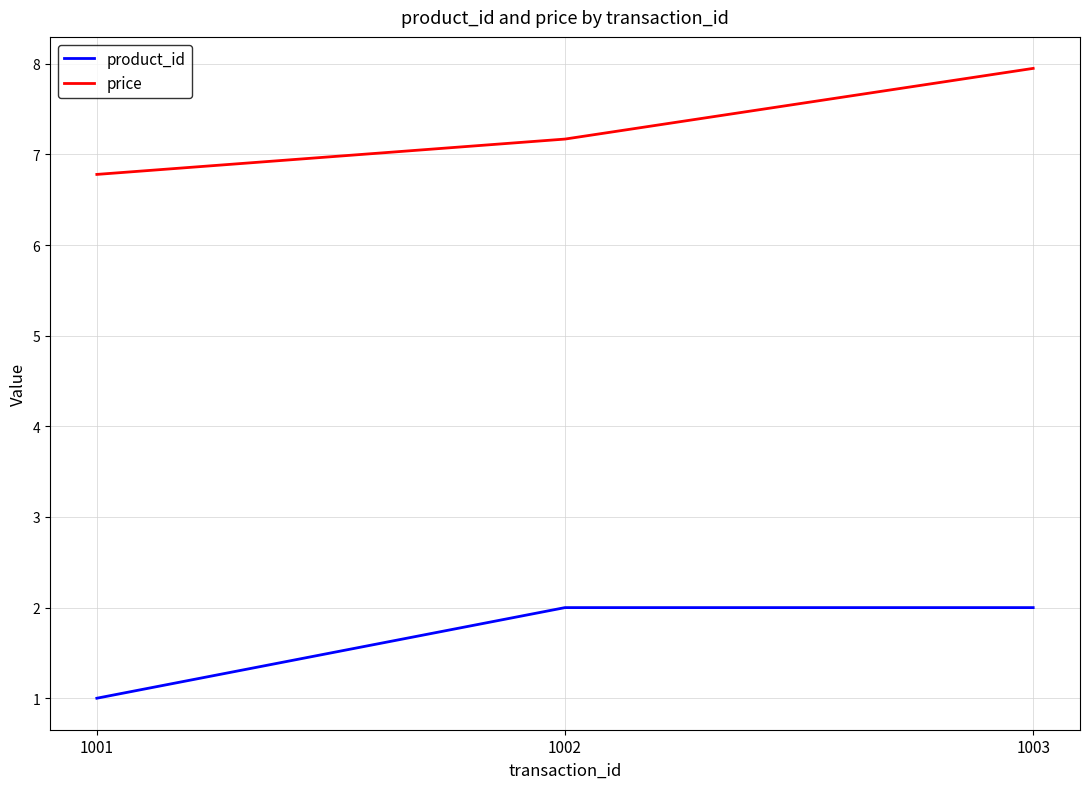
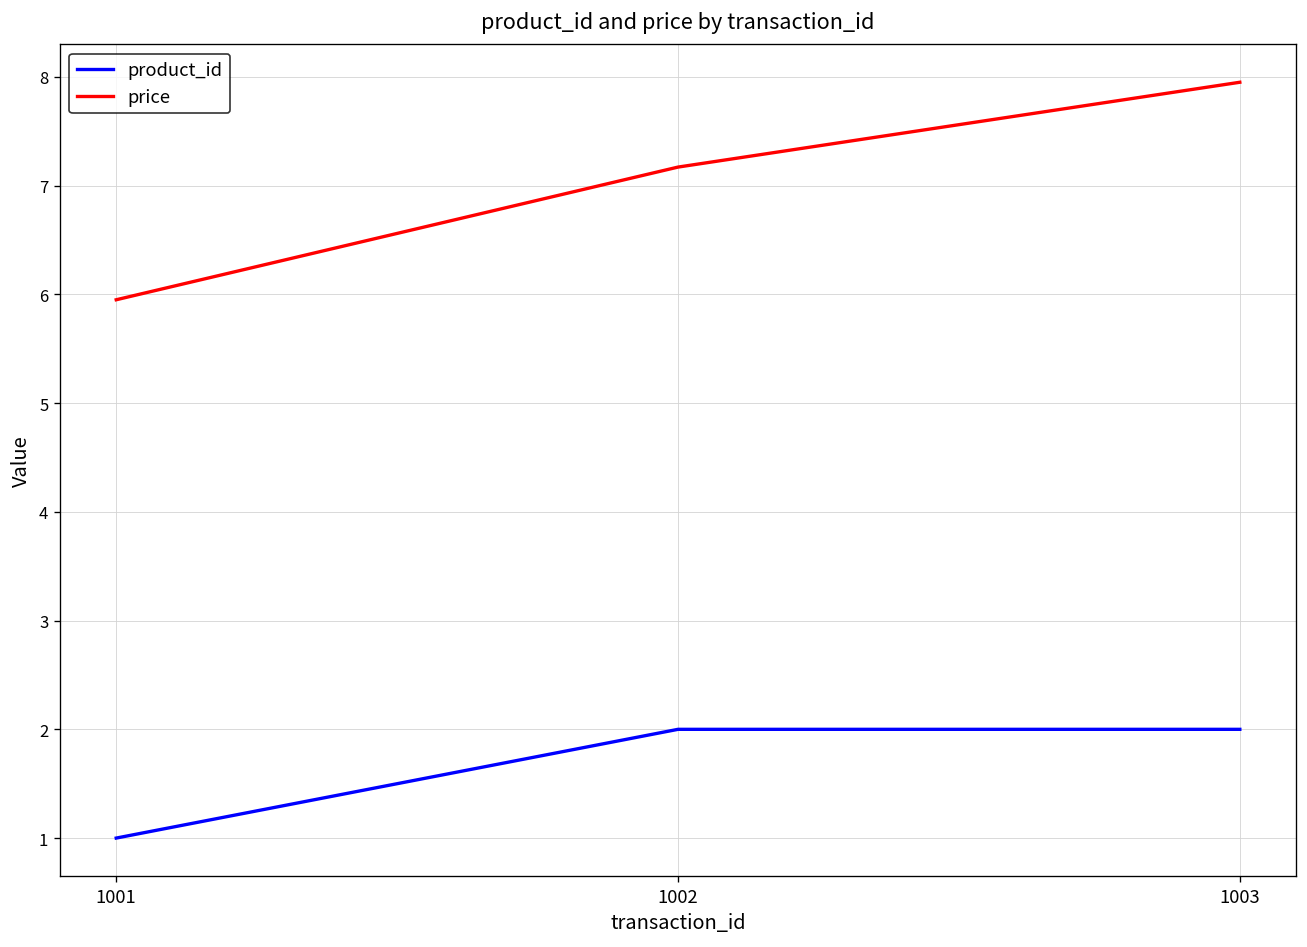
price, 1001: 6.8 -> 6.0
